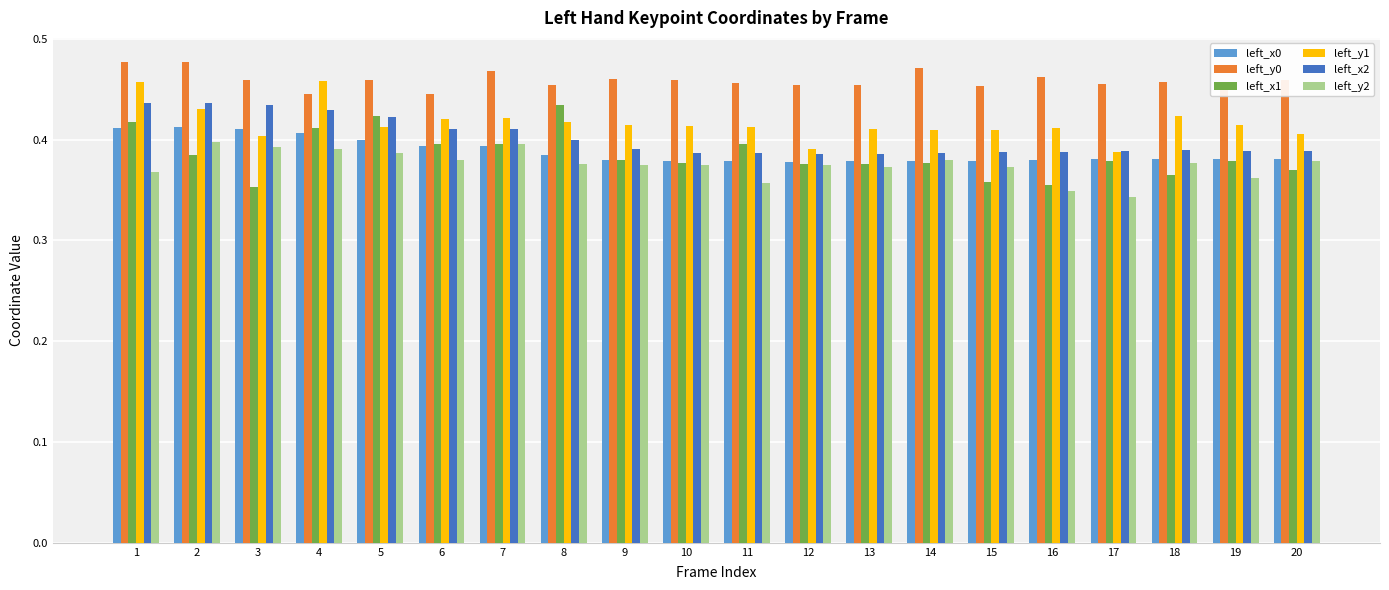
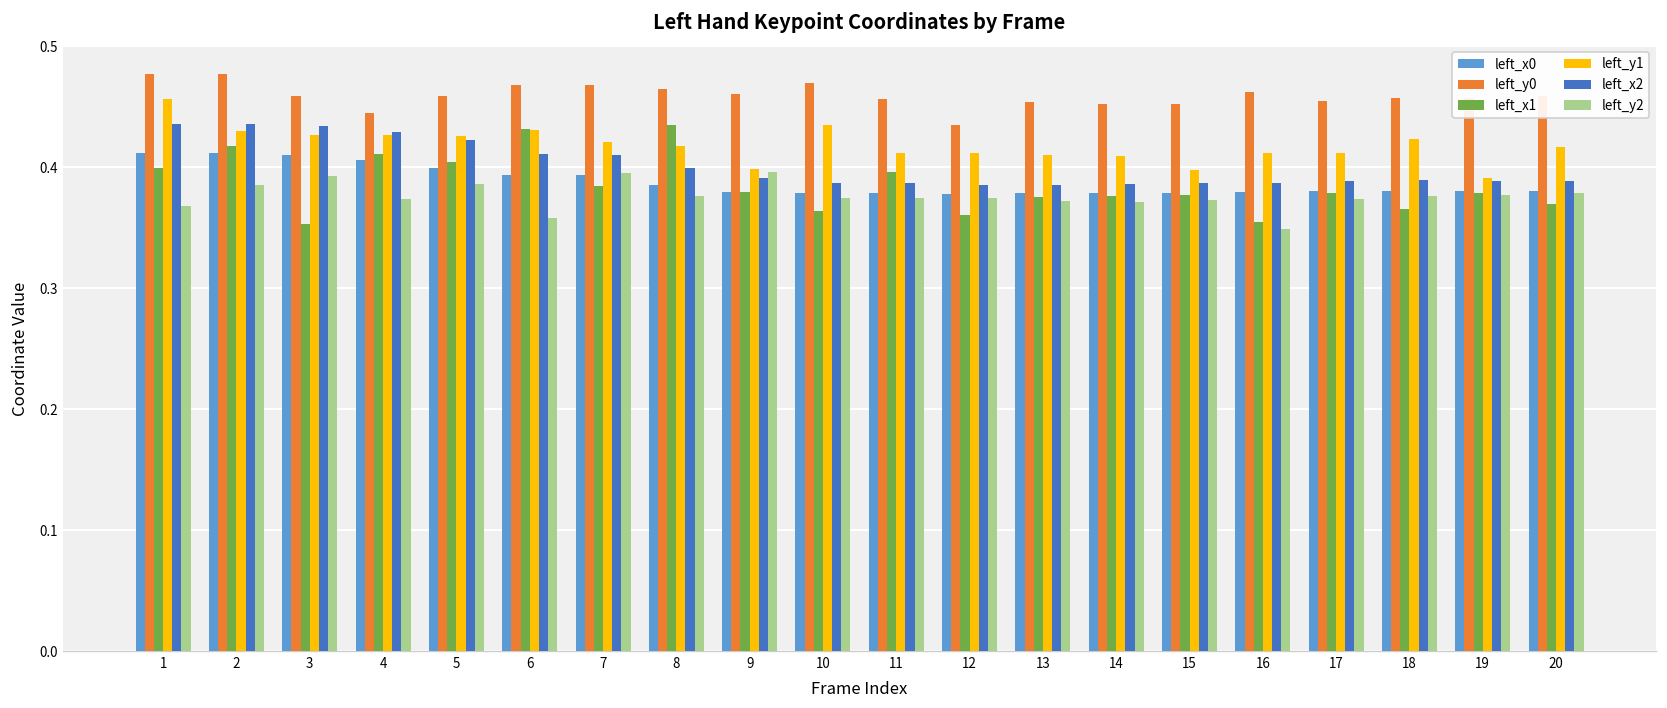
left_x1, 1: 0.417 -> 0.400
left_x1, 2: 0.385 -> 0.418
left_y2, 2: 0.398 -> 0.386
left_y1, 3: 0.404 -> 0.427
left_y1, 4: 0.458 -> 0.426
left_y2, 4: 0.391 -> 0.374
left_x1, 5: 0.423 -> 0.405
left_y1, 5: 0.413 -> 0.426
left_y0, 6: 0.445 -> 0.468
left_x1, 6: 0.395 -> 0.432
left_y1, 6: 0.421 -> 0.431
left_y2, 6: 0.380 -> 0.358
left_x1, 7: 0.396 -> 0.384
left_y0, 8: 0.454 -> 0.465
left_y1, 9: 0.414 -> 0.399
left_y2, 9: 0.375 -> 0.396
left_y0, 10: 0.459 -> 0.470
left_x1, 10: 0.377 -> 0.364
left_y1, 10: 0.413 -> 0.435
left_y2, 11: 0.357 -> 0.375
left_y0, 12: 0.454 -> 0.435
left_x1, 12: 0.376 -> 0.361
left_y1, 12: 0.391 -> 0.412
left_y0, 14: 0.471 -> 0.453
left_y2, 14: 0.379 -> 0.371
left_x1, 15: 0.358 -> 0.377
left_y1, 15: 0.410 -> 0.398
left_y1, 17: 0.388 -> 0.412
left_y2, 17: 0.343 -> 0.374
left_y1, 19: 0.415 -> 0.391
left_y2, 19: 0.362 -> 0.377
left_y1, 20: 0.406 -> 0.417
